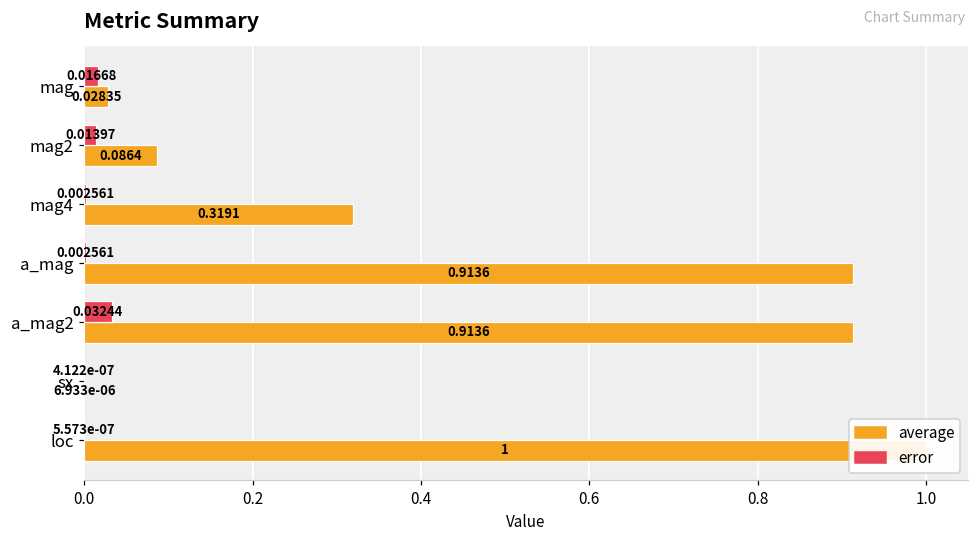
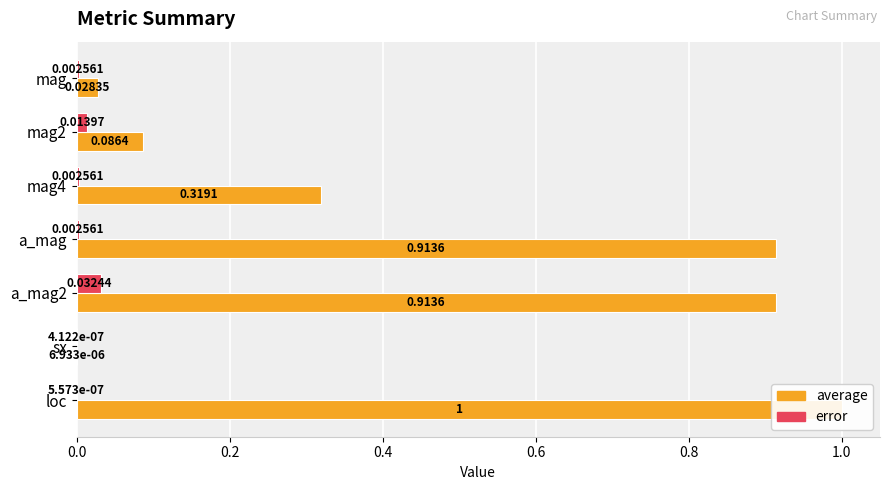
error, mag: 0.01668 -> 0.002561
